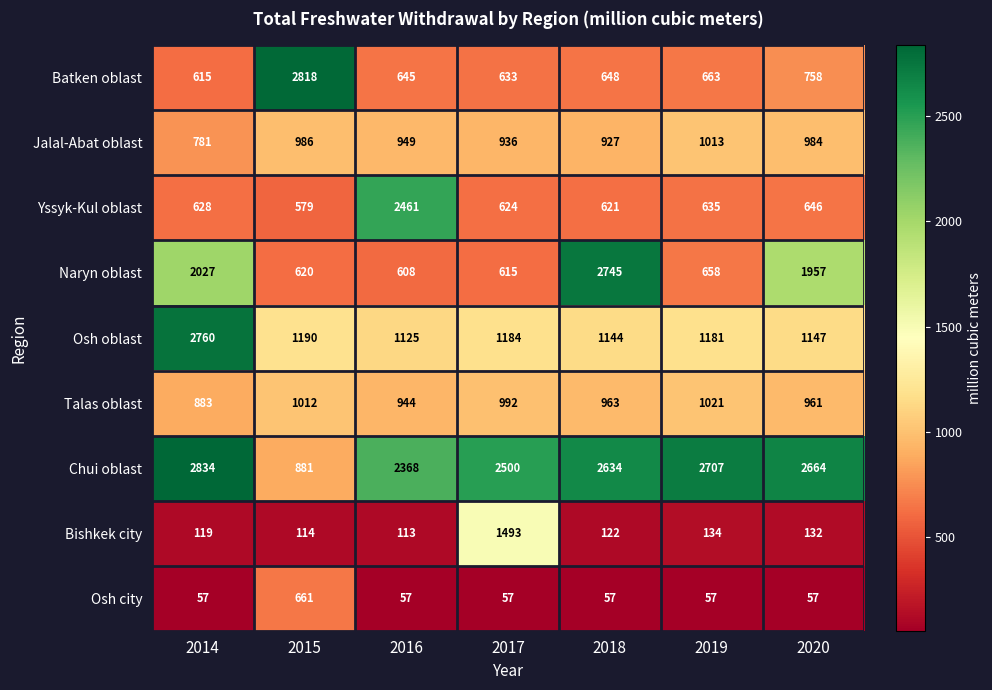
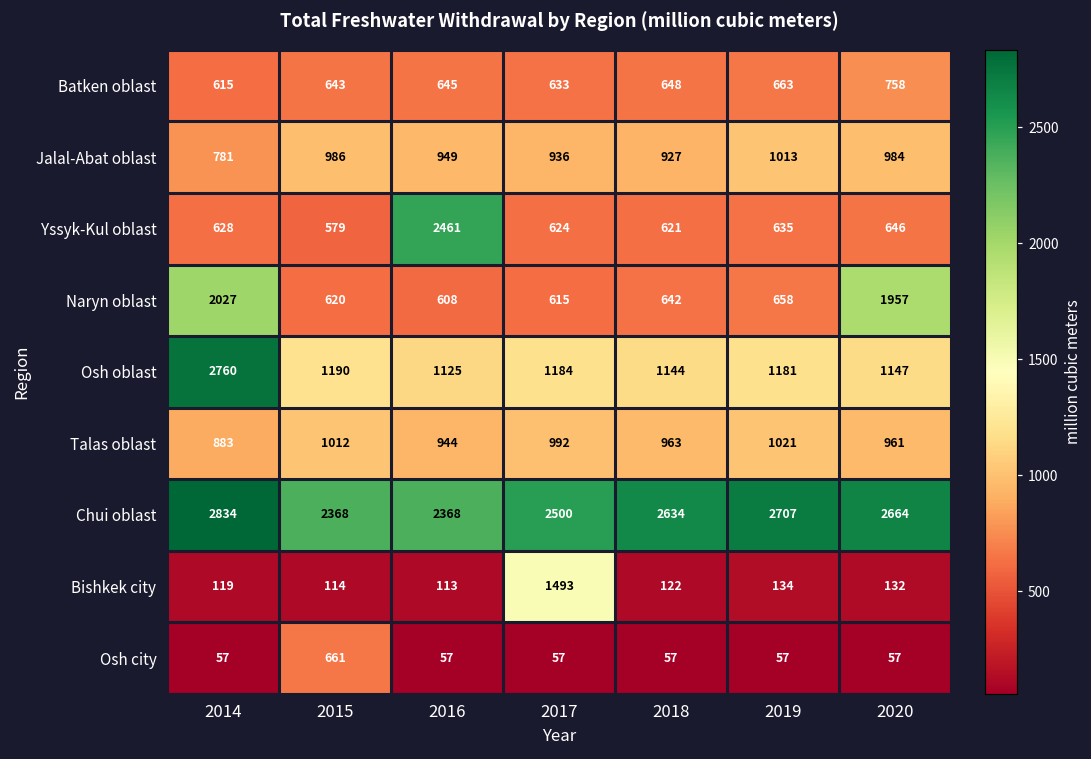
Batken oblast, 2015: 2818 -> 643
Naryn oblast, 2018: 2745 -> 642
Chui oblast, 2015: 881 -> 2368
